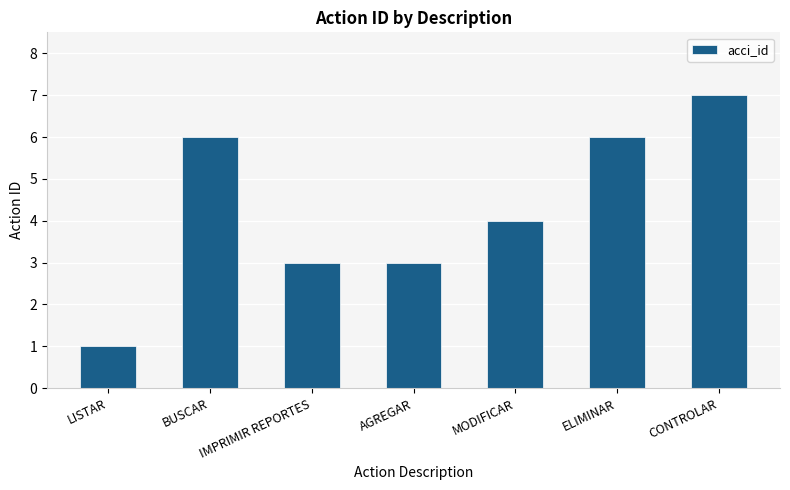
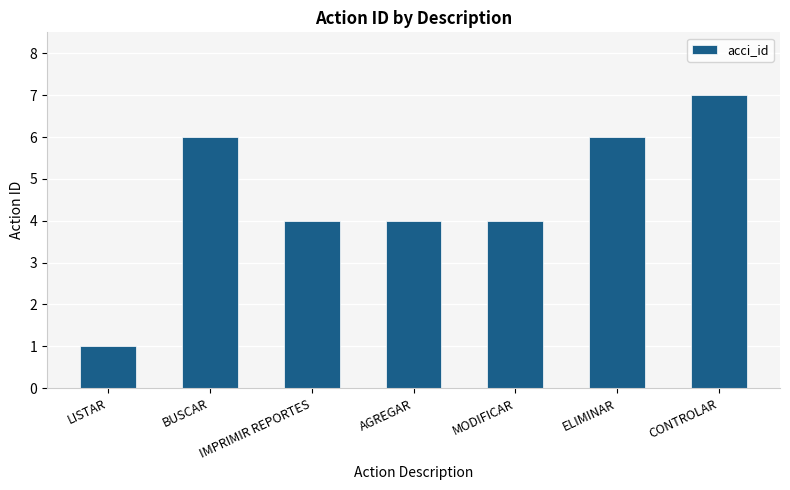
IMPRIMIR REPORTES: 3 -> 4
AGREGAR: 3 -> 4
